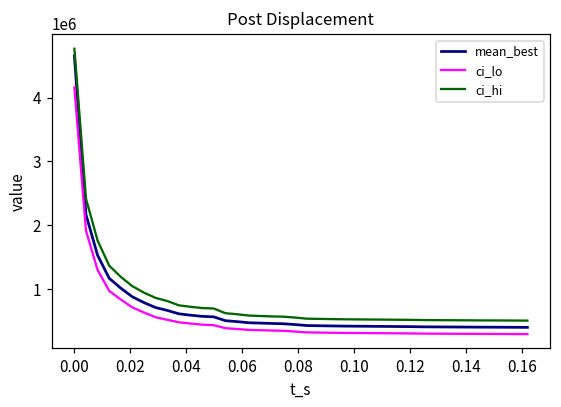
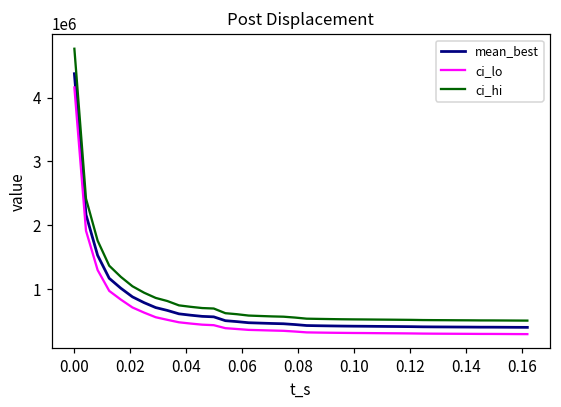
mean_best, 0.00: 4700000 -> 4400000
